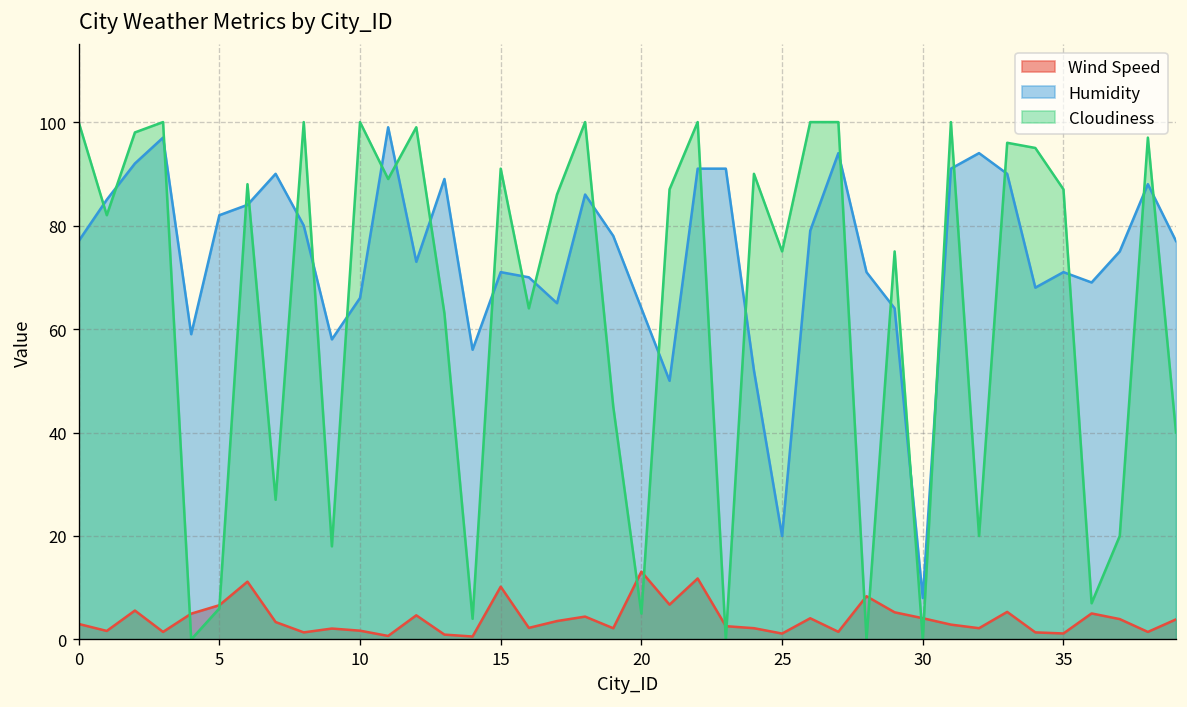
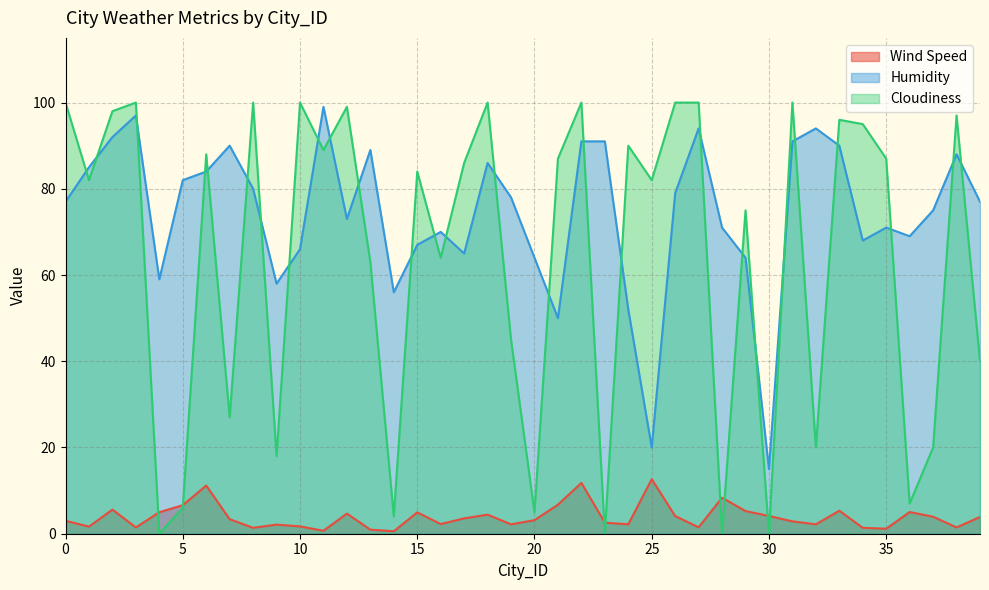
Wind Speed, 15: 10 -> 5
Humidity, 15: 71 -> 67
Cloudiness, 15: 91 -> 84
Wind Speed, 20: 13 -> 3
Wind Speed, 25: 1 -> 13
Cloudiness, 25: 75 -> 82
Humidity, 30: 8 -> 15
